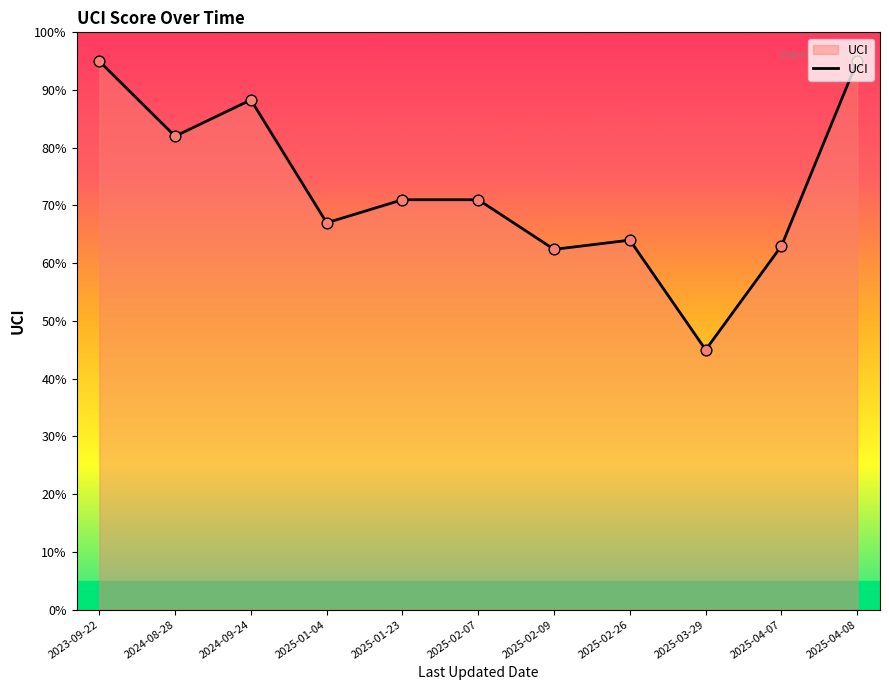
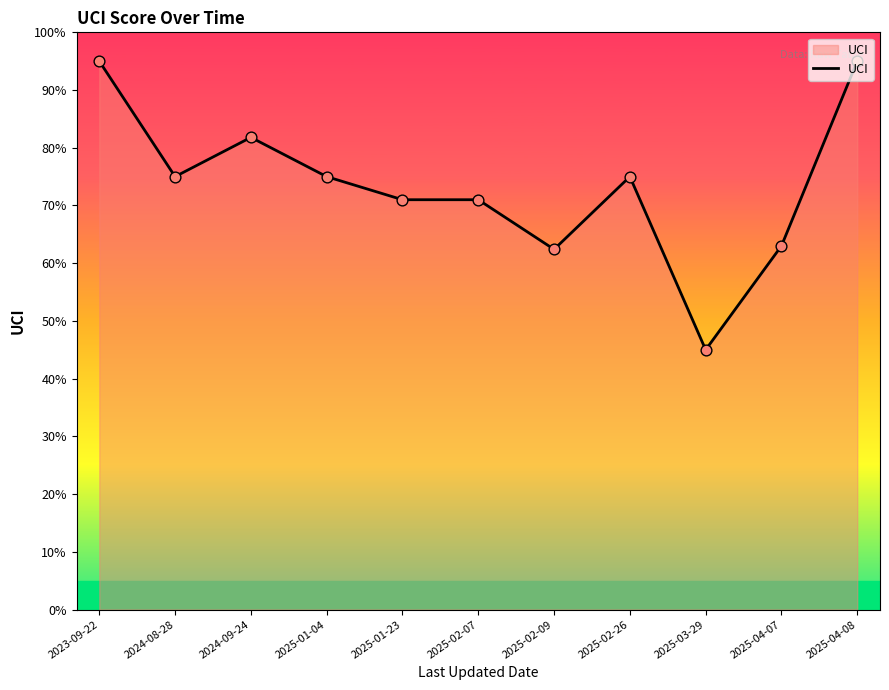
2024-08-28: 82% -> 75%
2024-09-24: 88% -> 82%
2025-01-04: 67% -> 75%
2025-02-26: 64% -> 75%
